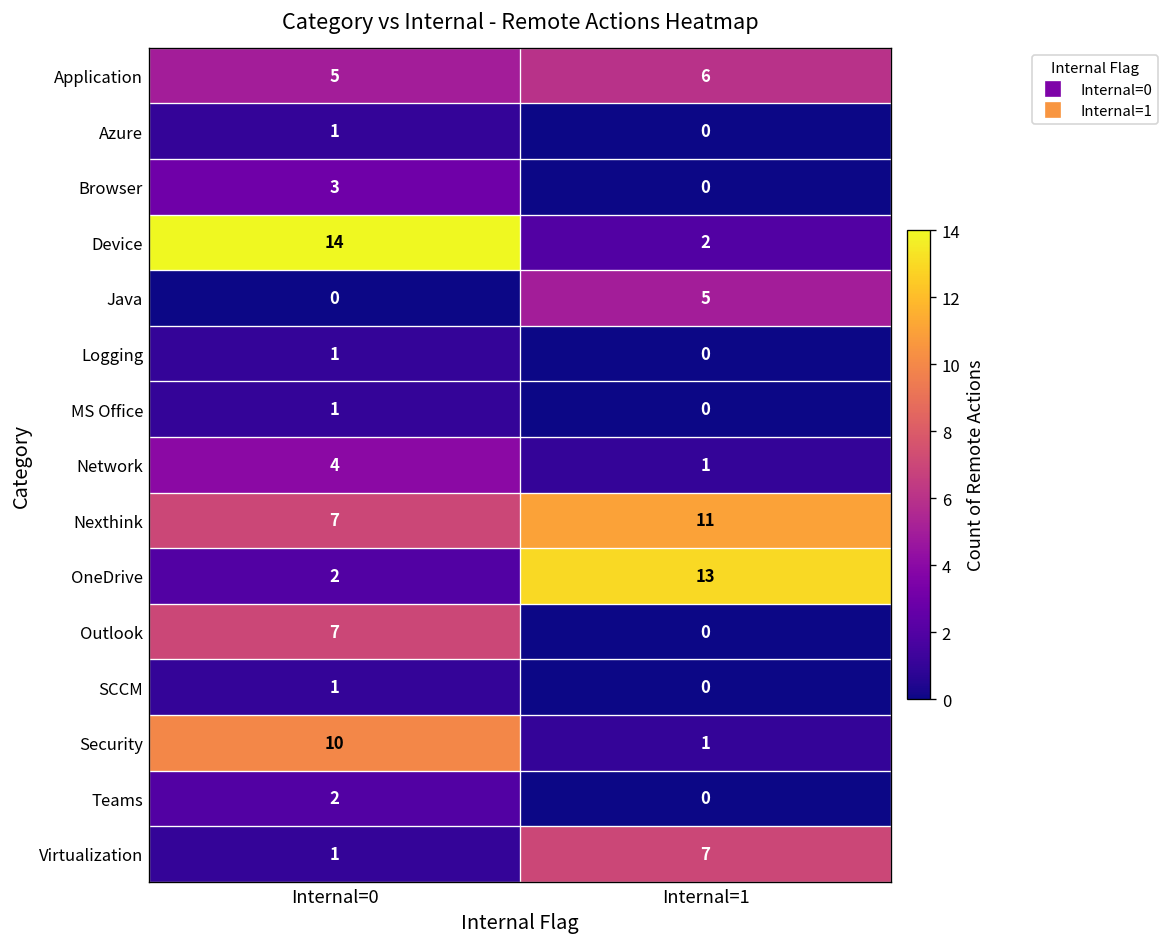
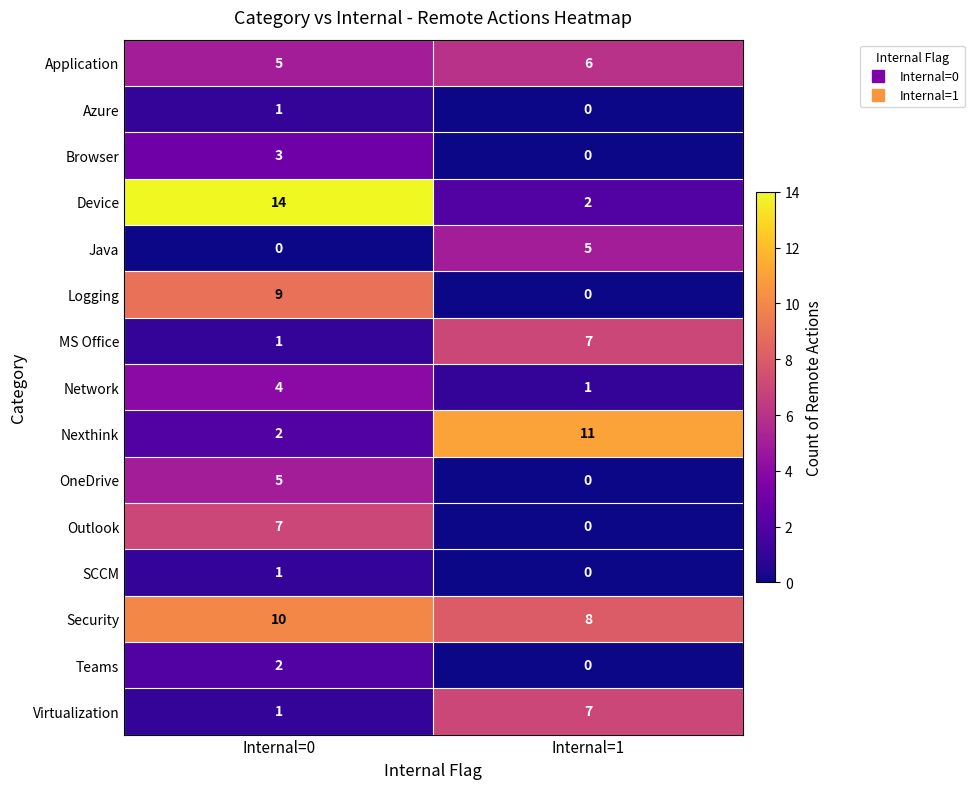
Logging, Internal=0: 1 -> 9
MS Office, Internal=1: 0 -> 7
Nexthink, Internal=0: 7 -> 2
OneDrive, Internal=0: 2 -> 5
OneDrive, Internal=1: 13 -> 0
Security, Internal=1: 1 -> 8
